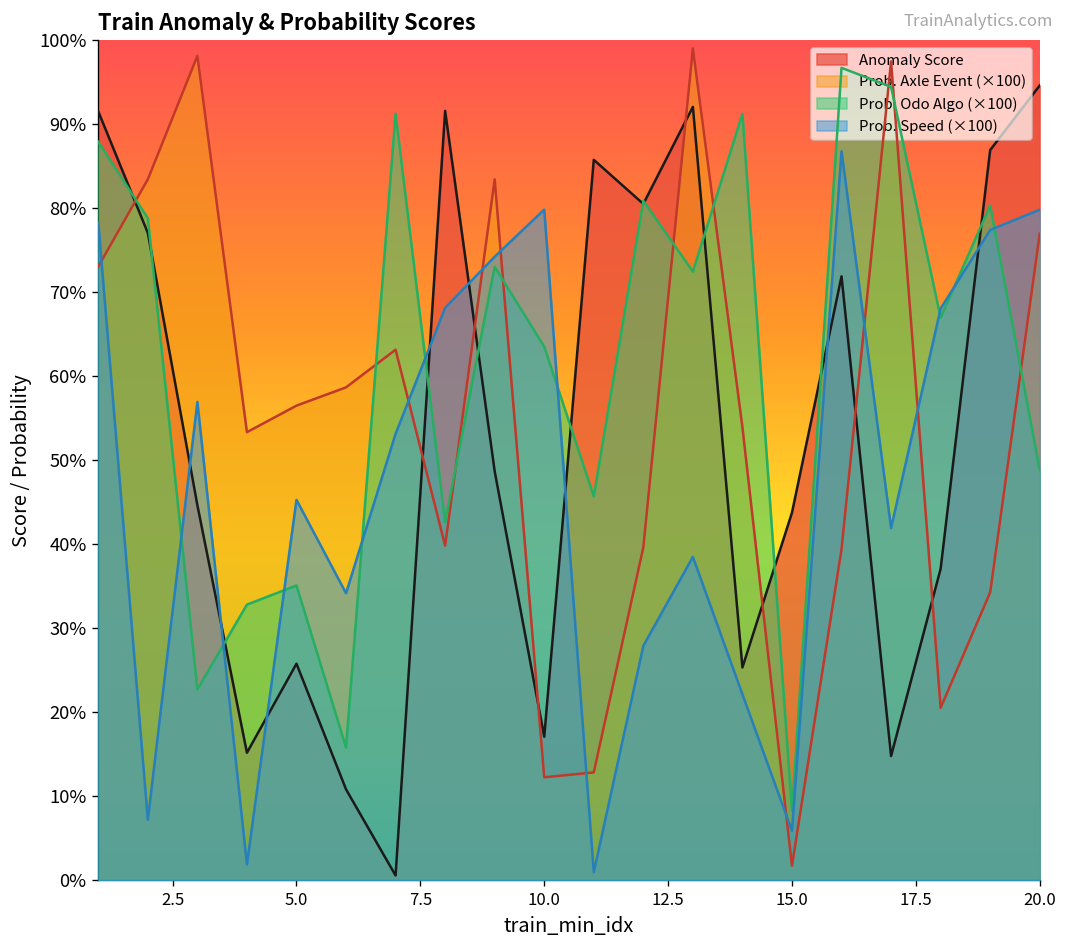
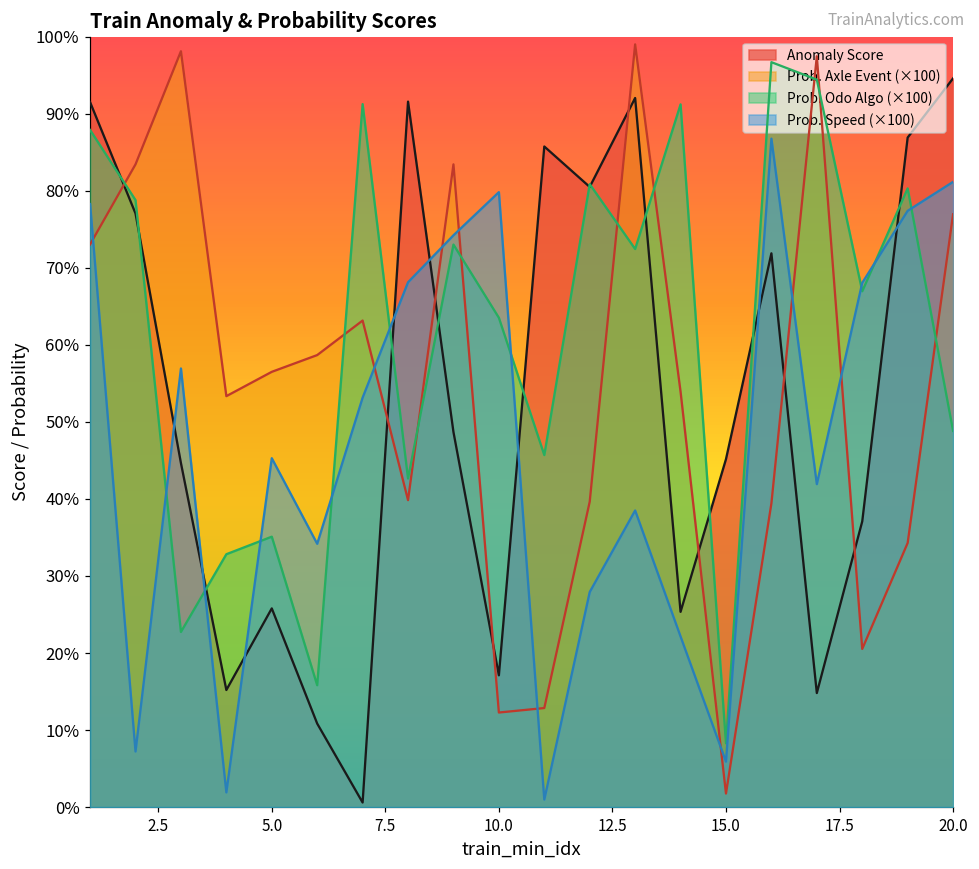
Anomaly Score, 15.0: 44% -> 45%
Prob. Speed (×100), 20.0: 80% -> 81%
